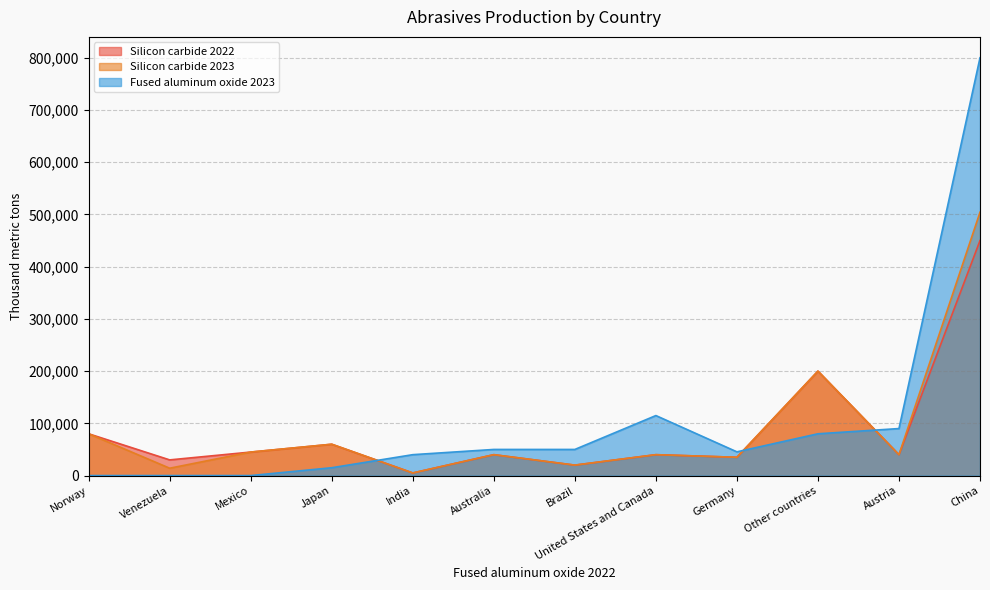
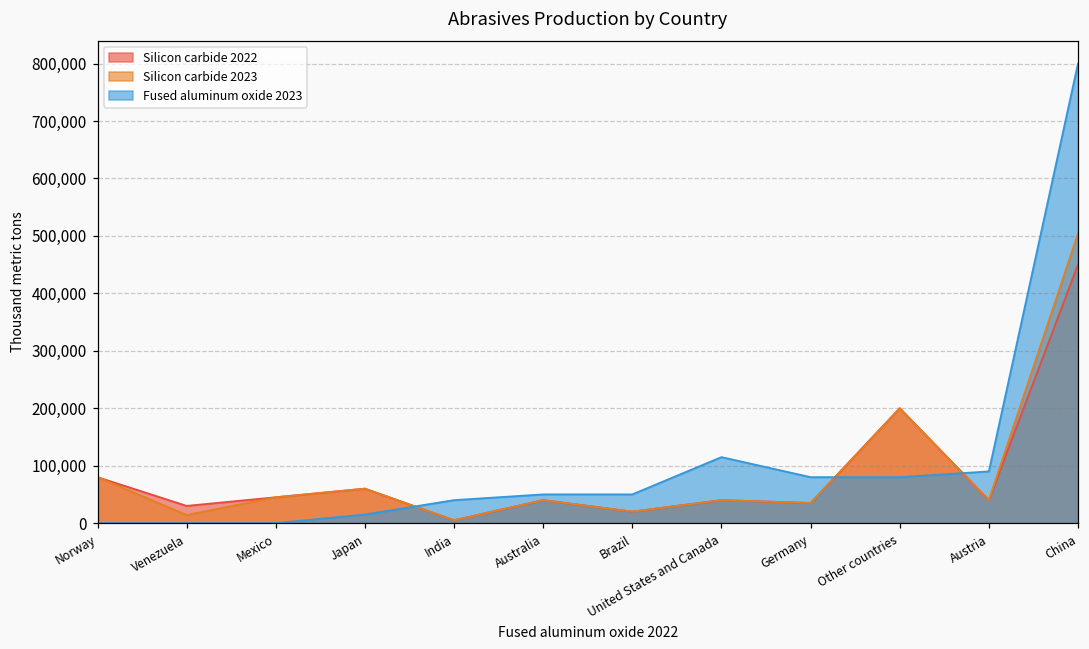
Fused aluminum oxide 2023, Germany: 50,000 -> 80,000
